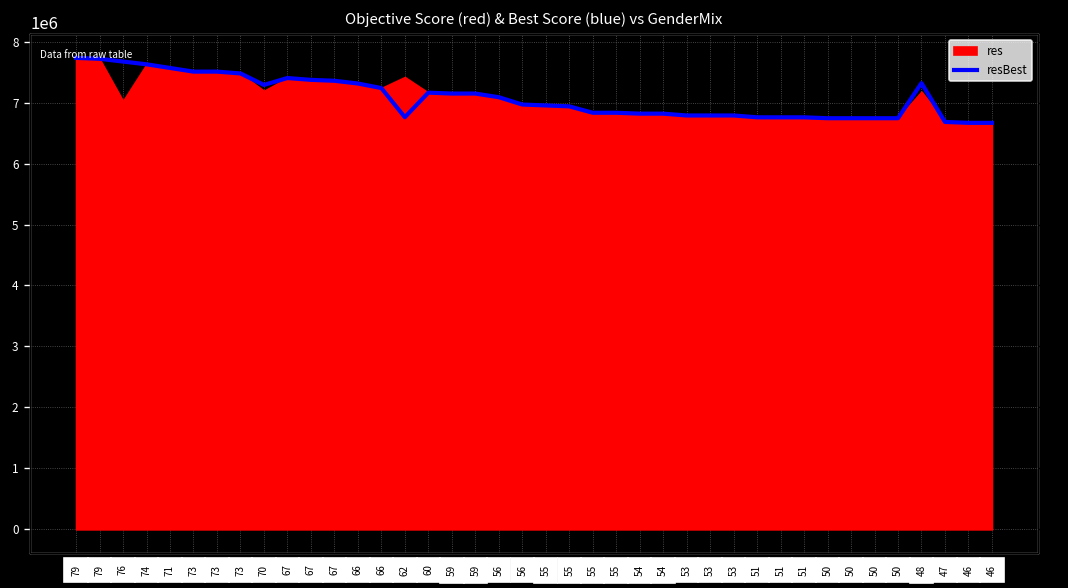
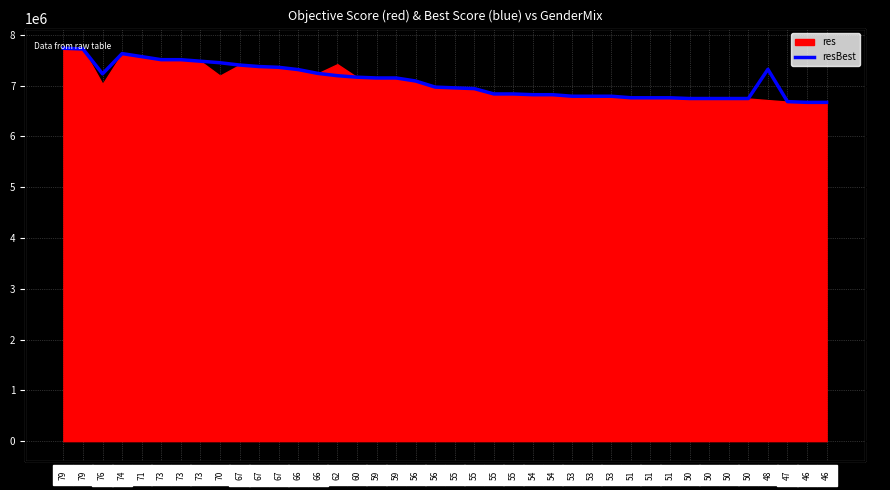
resBest, 76: 7700000 -> 7200000
resBest, 70: 7300000 -> 7400000
resBest, 62: 6800000 -> 7200000
res, 48: 7200000 -> 6700000
